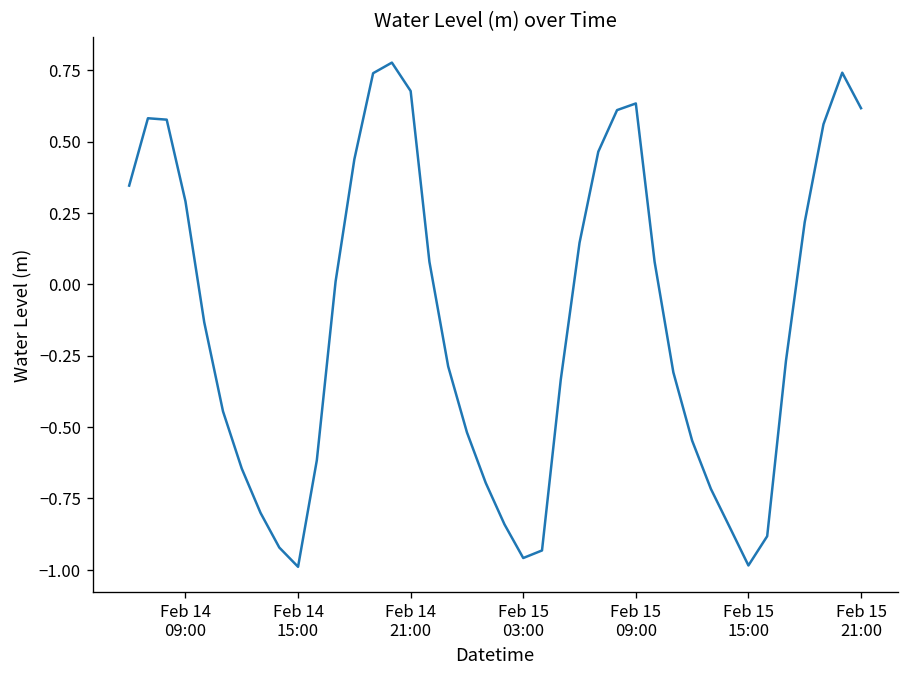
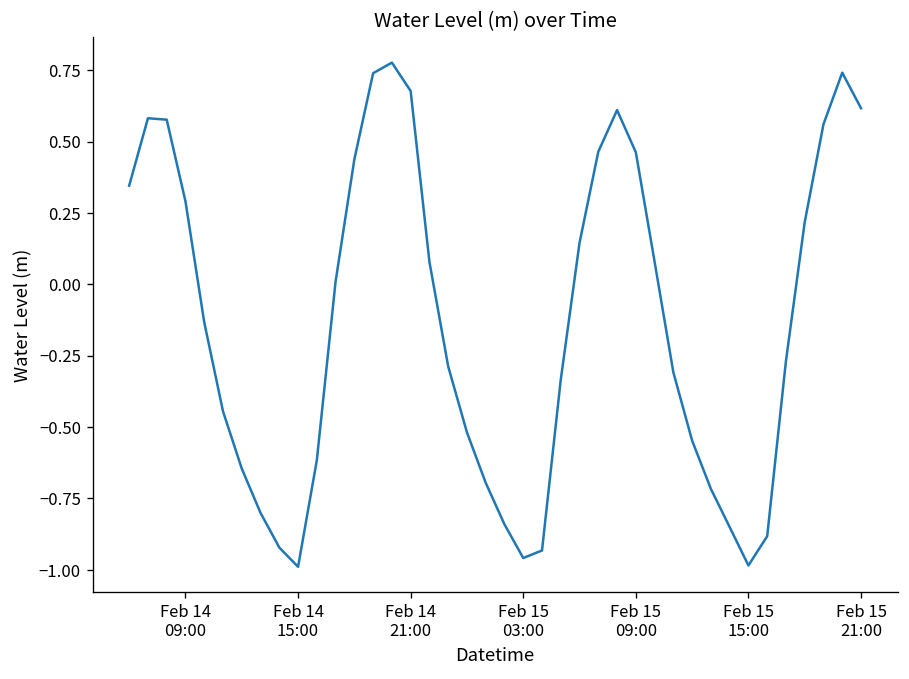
Feb 15 09:00: 0.63 -> 0.46
